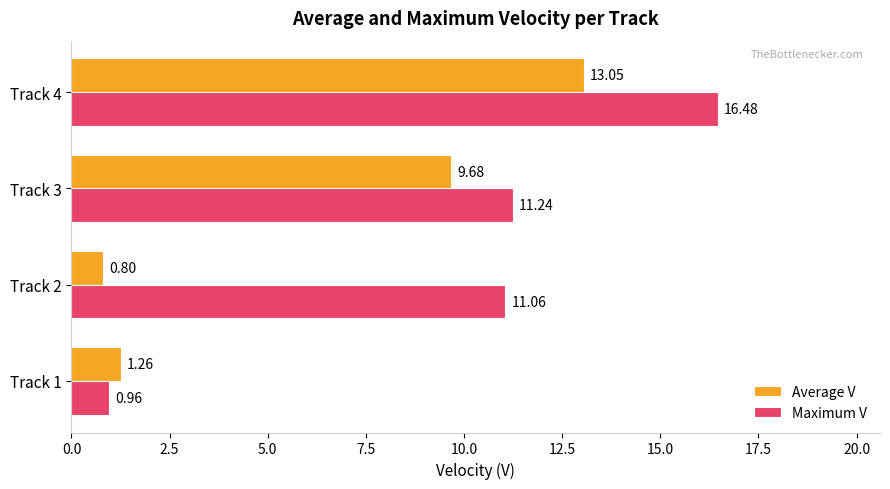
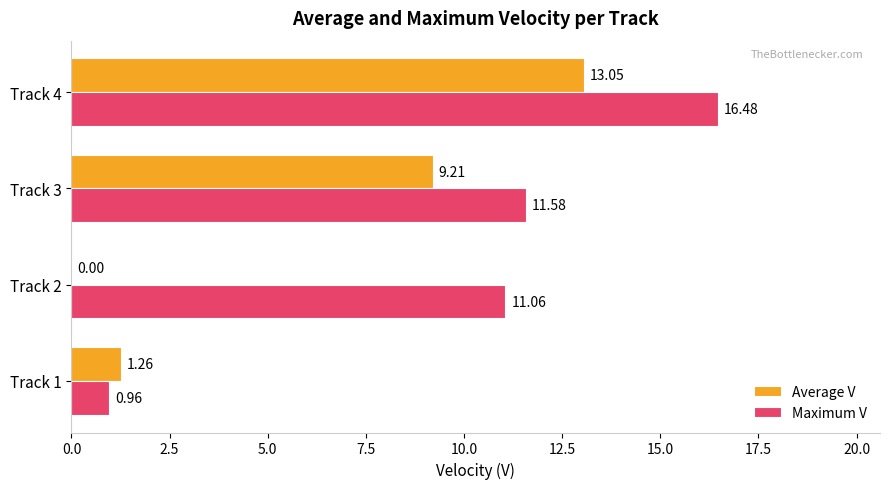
Average V, Track 3: 9.68 -> 9.21
Maximum V, Track 3: 11.24 -> 11.58
Average V, Track 2: 0.80 -> 0.00
